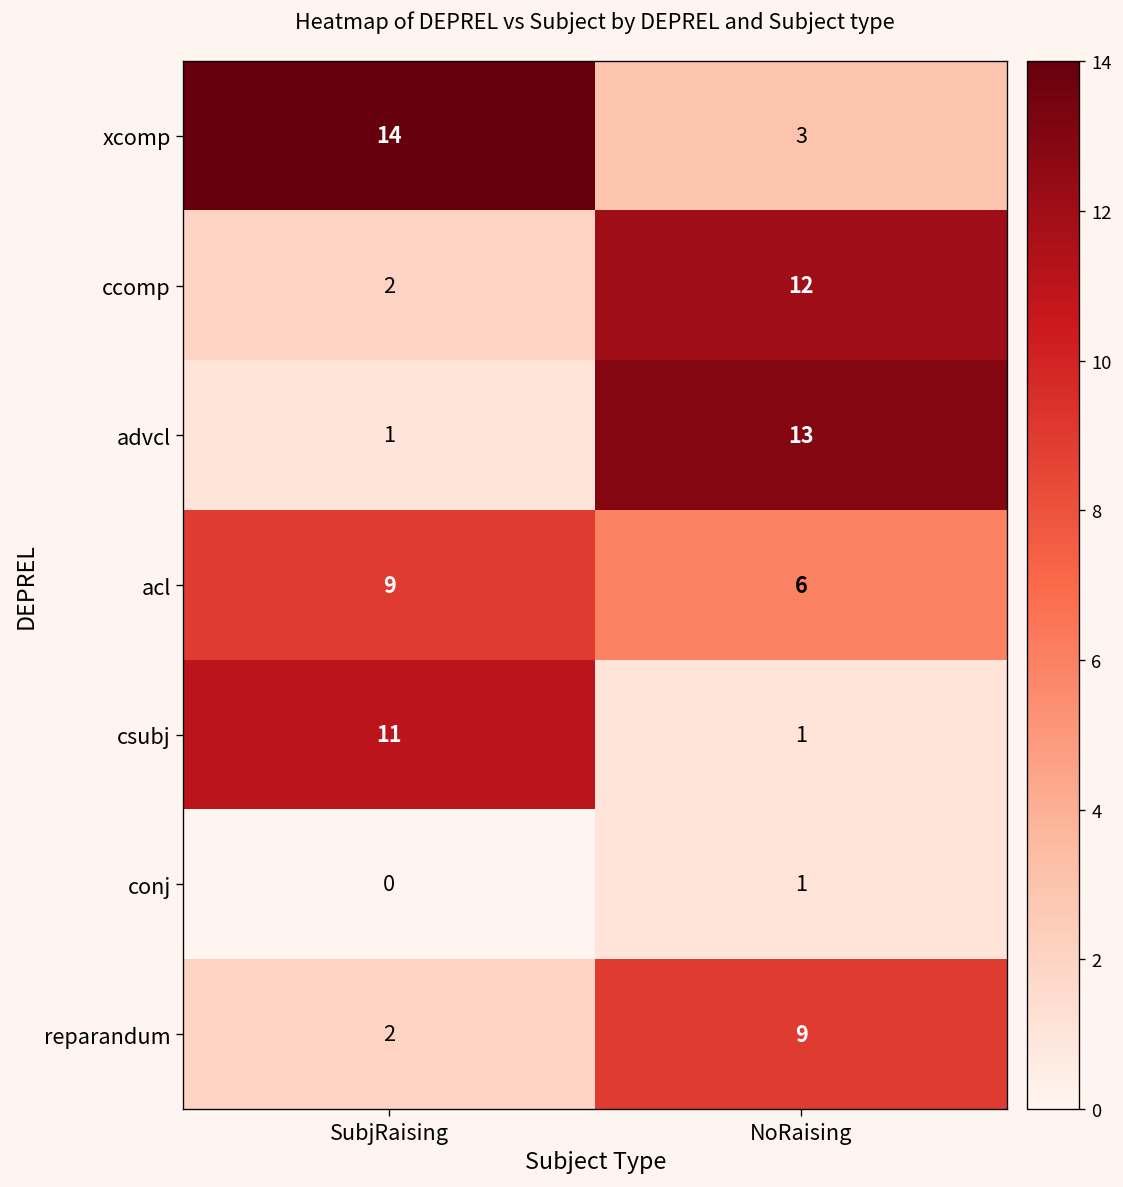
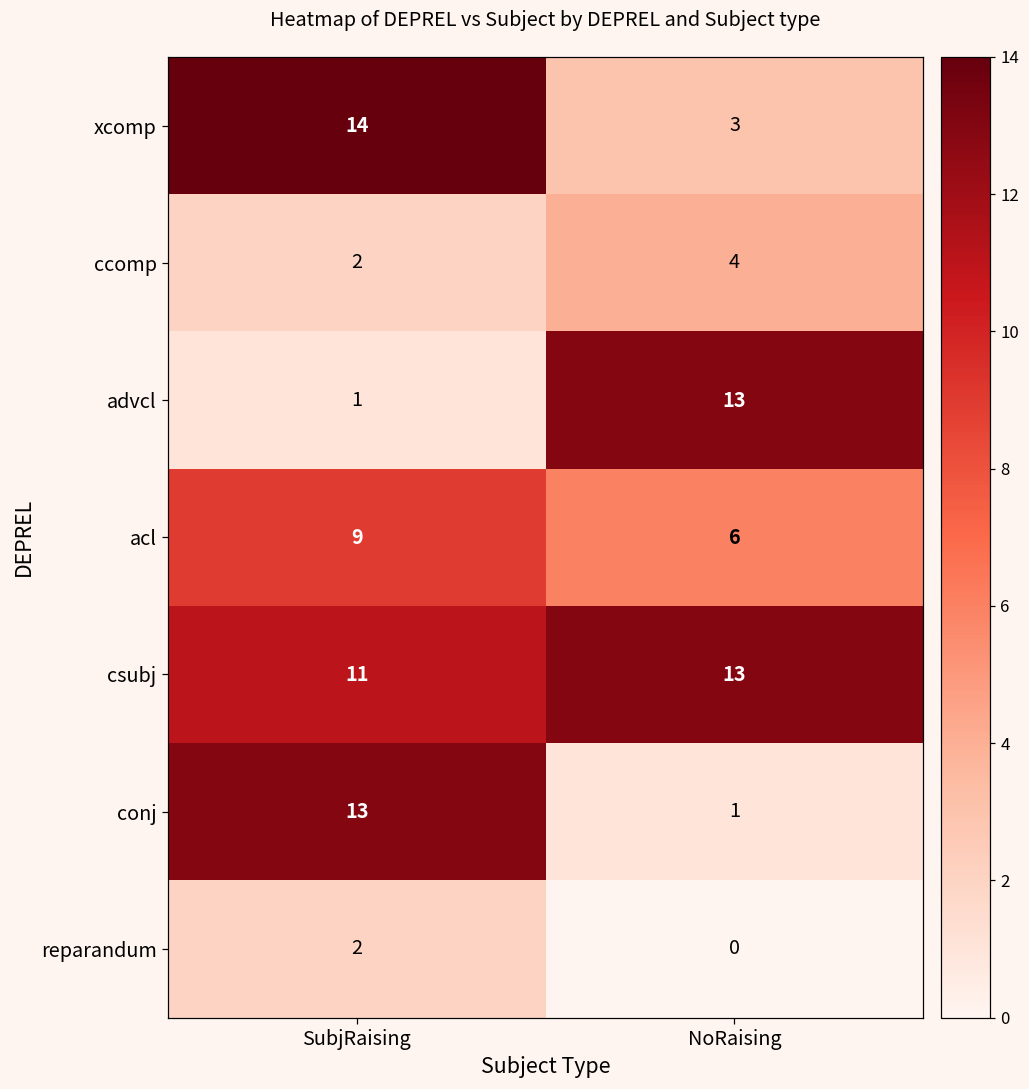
ccomp, NoRaising: 12 -> 4
csubj, NoRaising: 1 -> 13
conj, SubjRaising: 0 -> 13
reparandum, NoRaising: 9 -> 0
